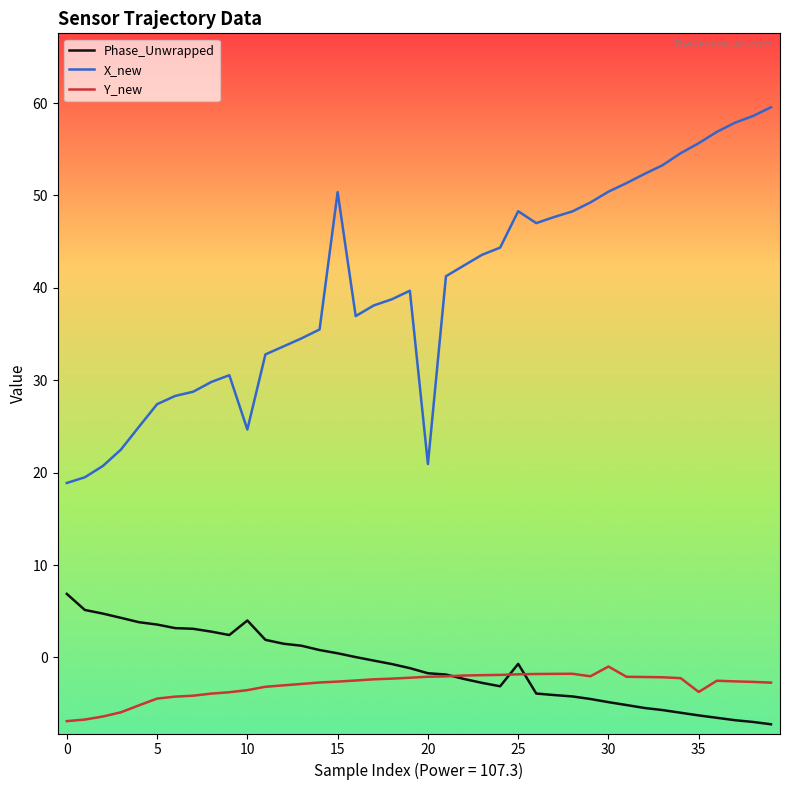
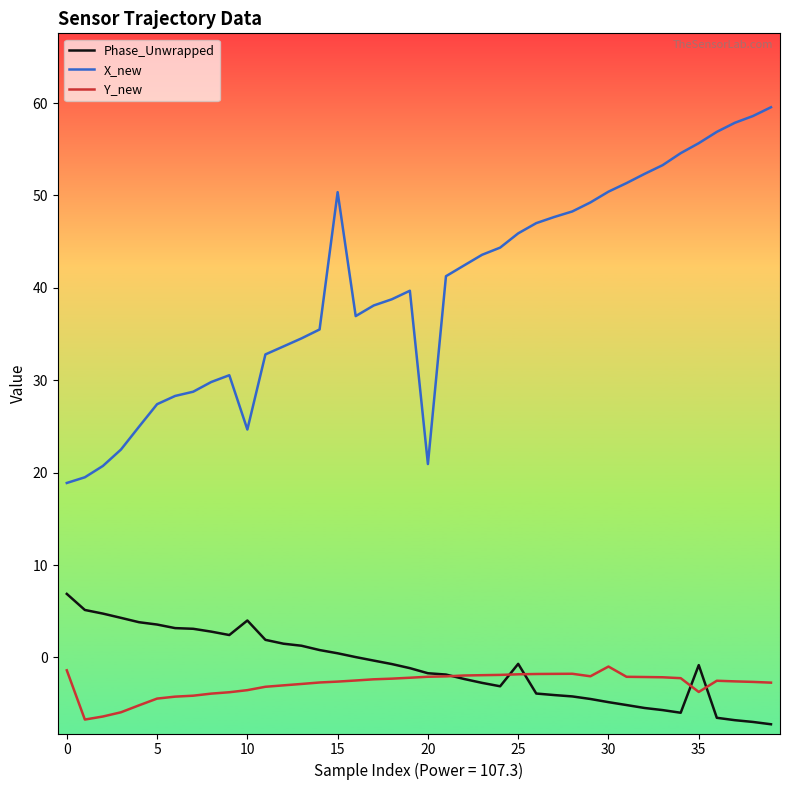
Y_new, 0: -7 -> -1
X_new, 25: 48 -> 46
Phase_Unwrapped, 35: -6 -> -1
